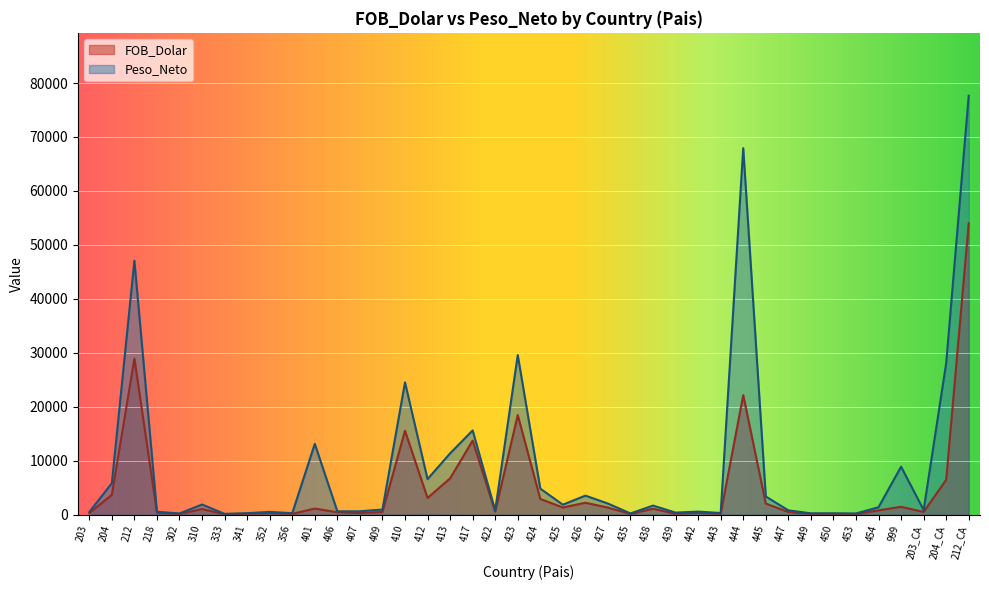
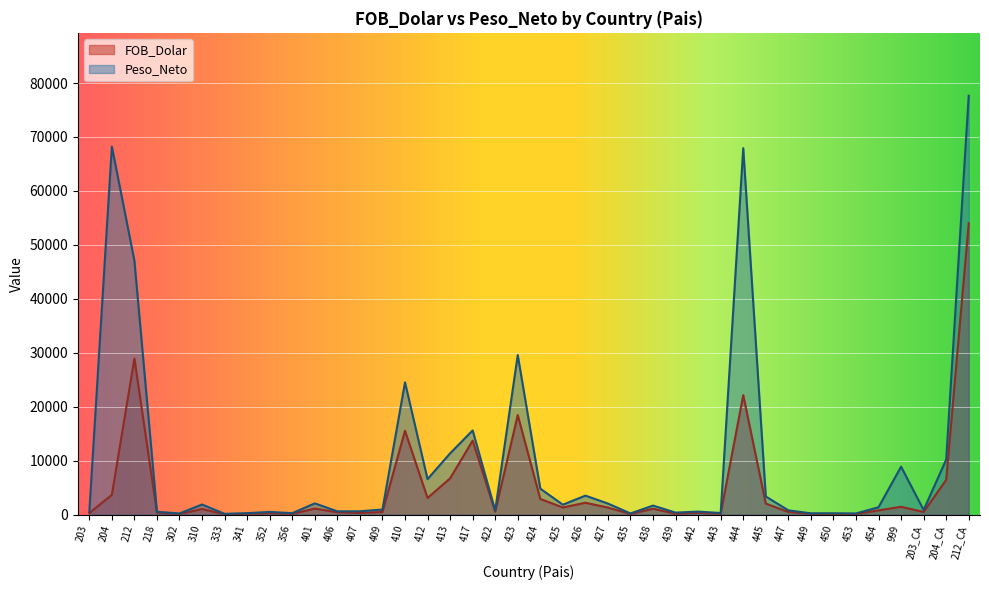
Peso_Neto, 204: 6000 -> 68000
Peso_Neto, 401: 13000 -> 2000
Peso_Neto, 204_CA: 28000 -> 10000
